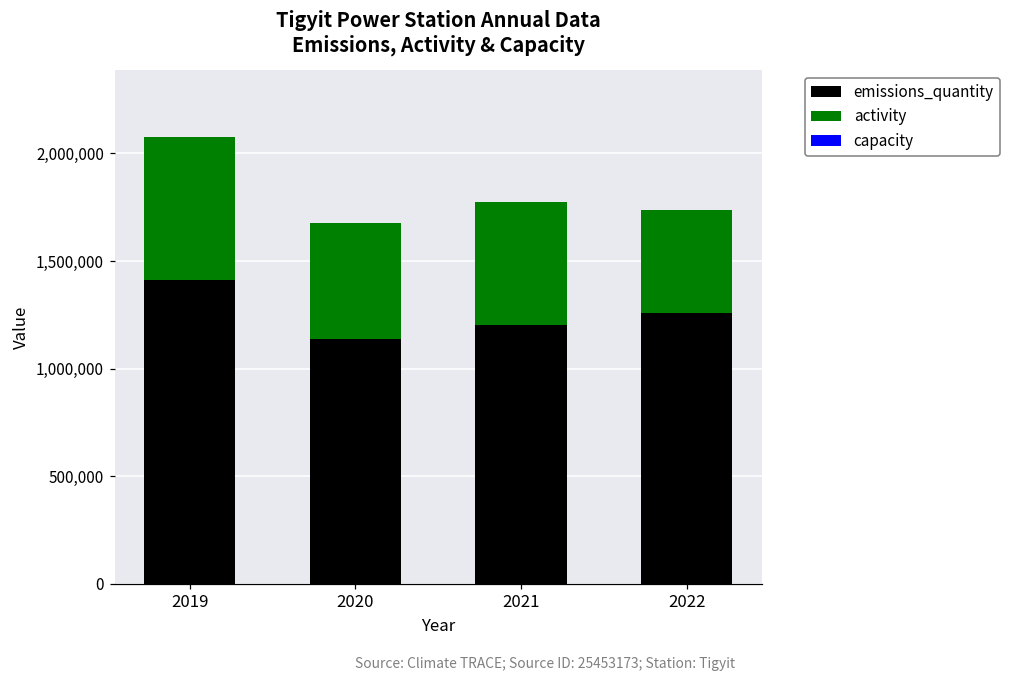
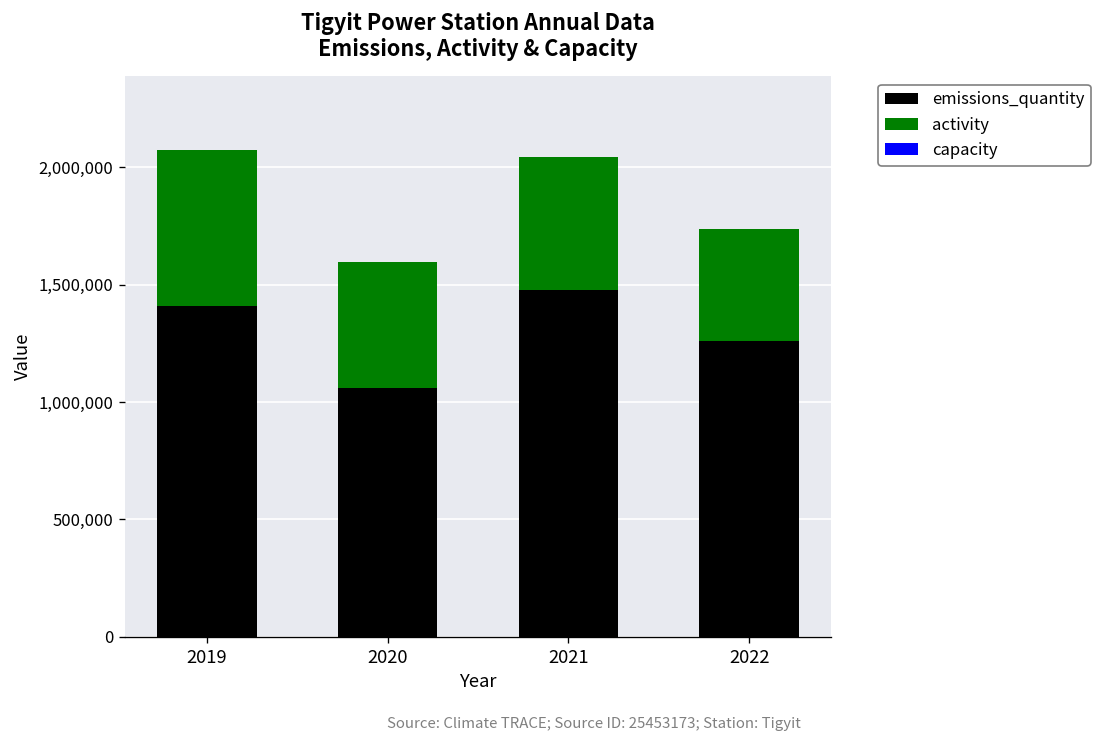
emissions_quantity, 2020: 1,140,000 -> 1,060,000
emissions_quantity, 2021: 1,200,000 -> 1,480,000
